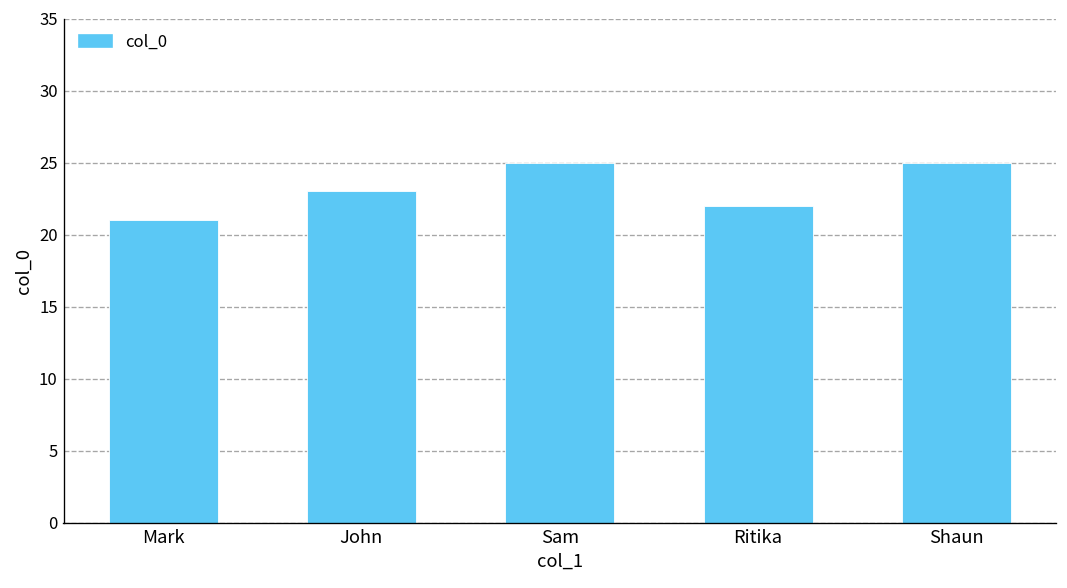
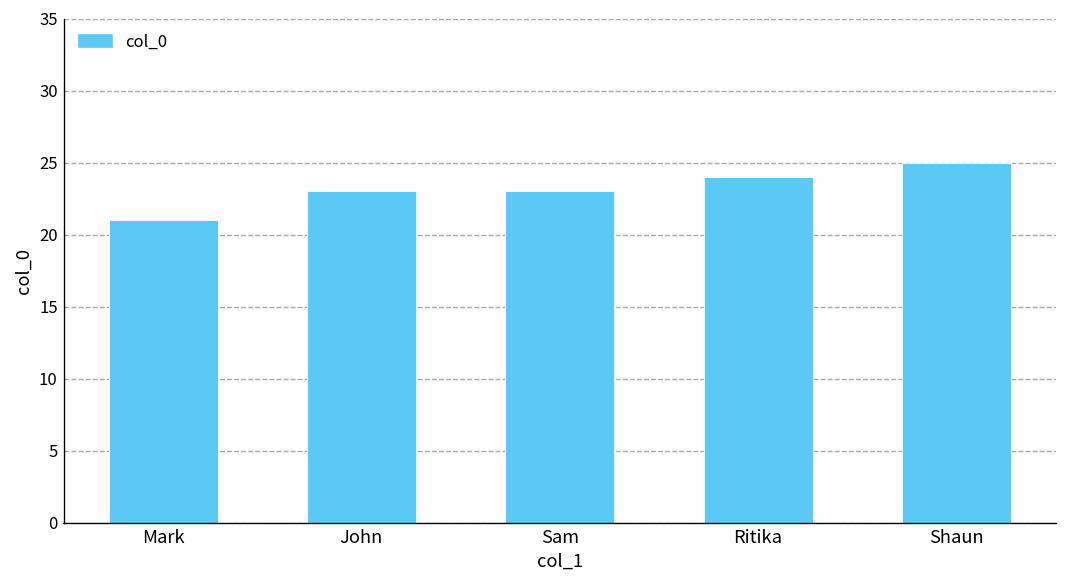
Sam: 25 -> 23
Ritika: 22 -> 24
